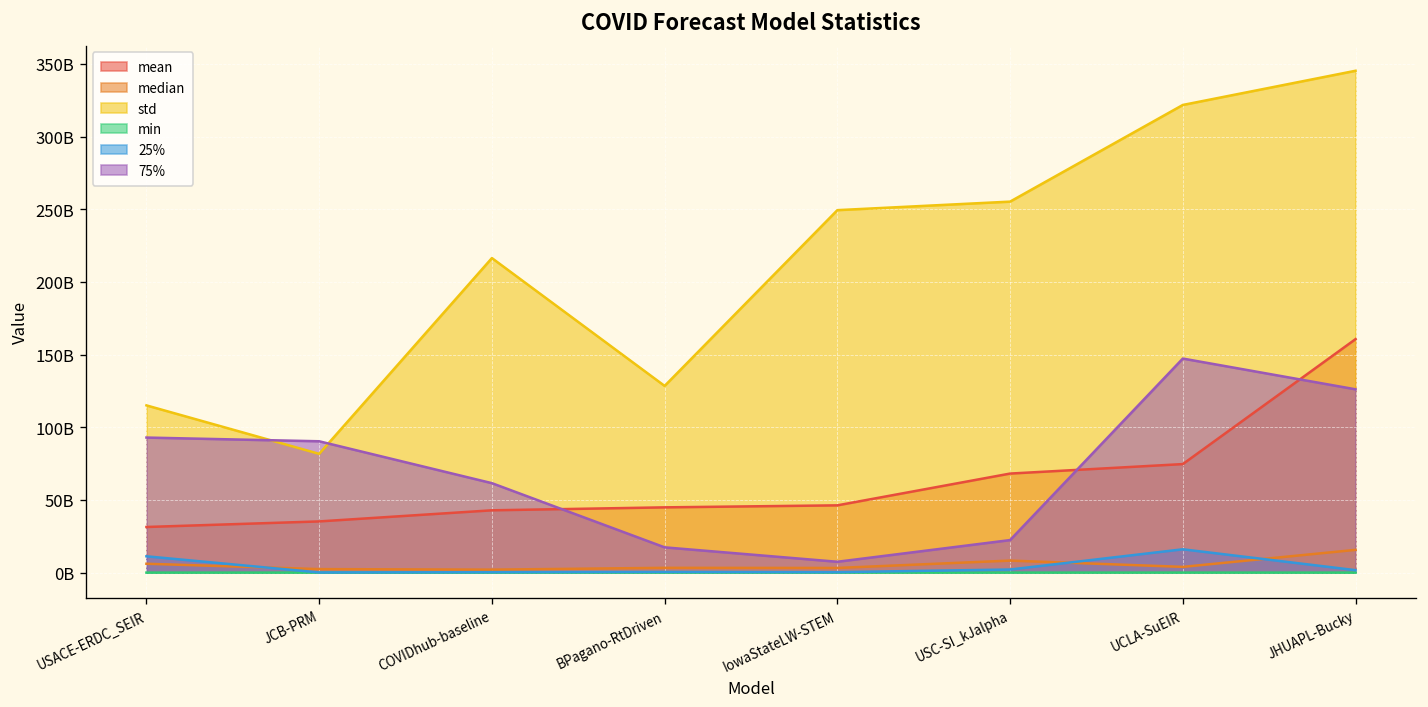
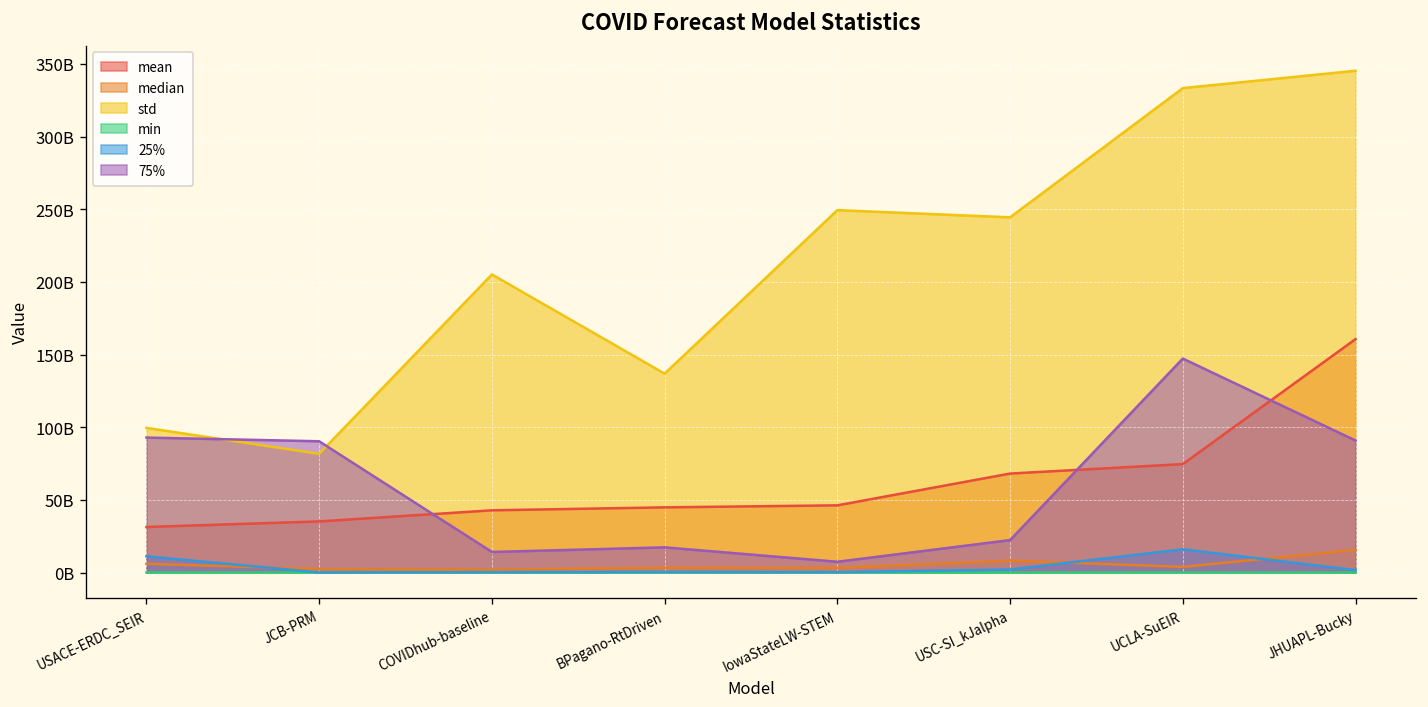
std, USACE-ERDC_SEIR: 115000000000 -> 100000000000
std, COVIDhub-baseline: 216000000000 -> 205000000000
75%, COVIDhub-baseline: 62000000000 -> 14000000000
std, BPagano-RtDriven: 128000000000 -> 137000000000
std, USC-SI_kJalpha: 255000000000 -> 244000000000
std, UCLA-SuEIR: 322000000000 -> 333000000000
75%, JHUAPL-Bucky: 126000000000 -> 91000000000
